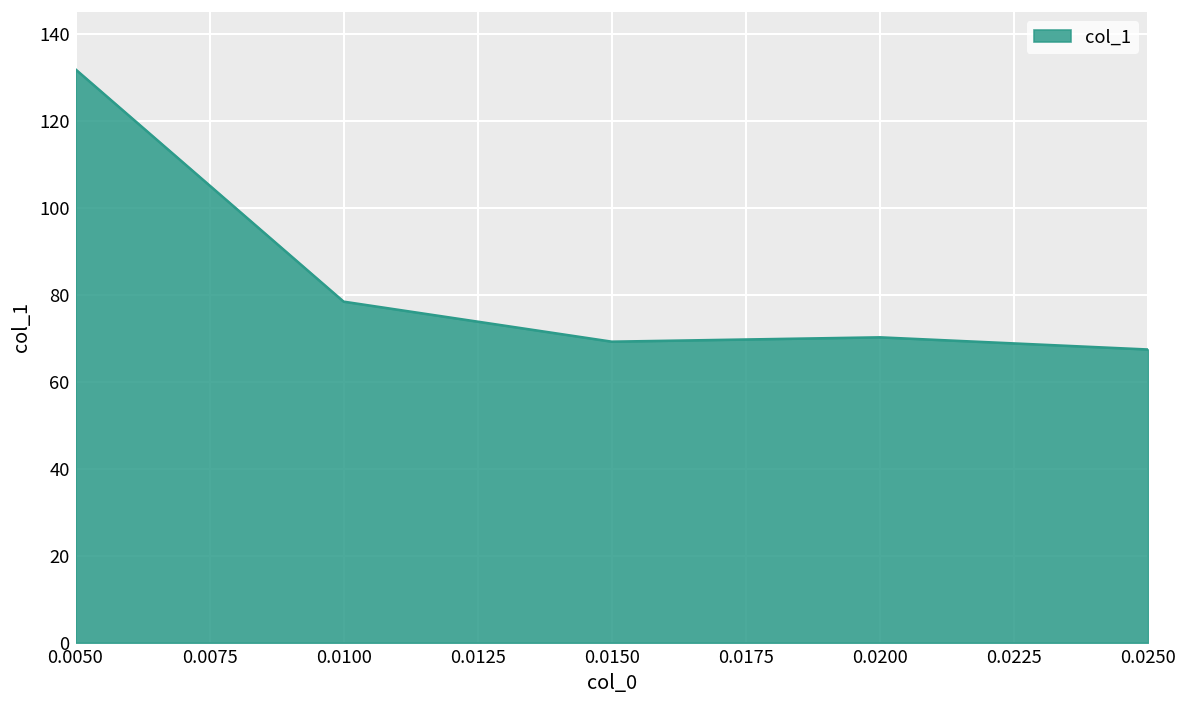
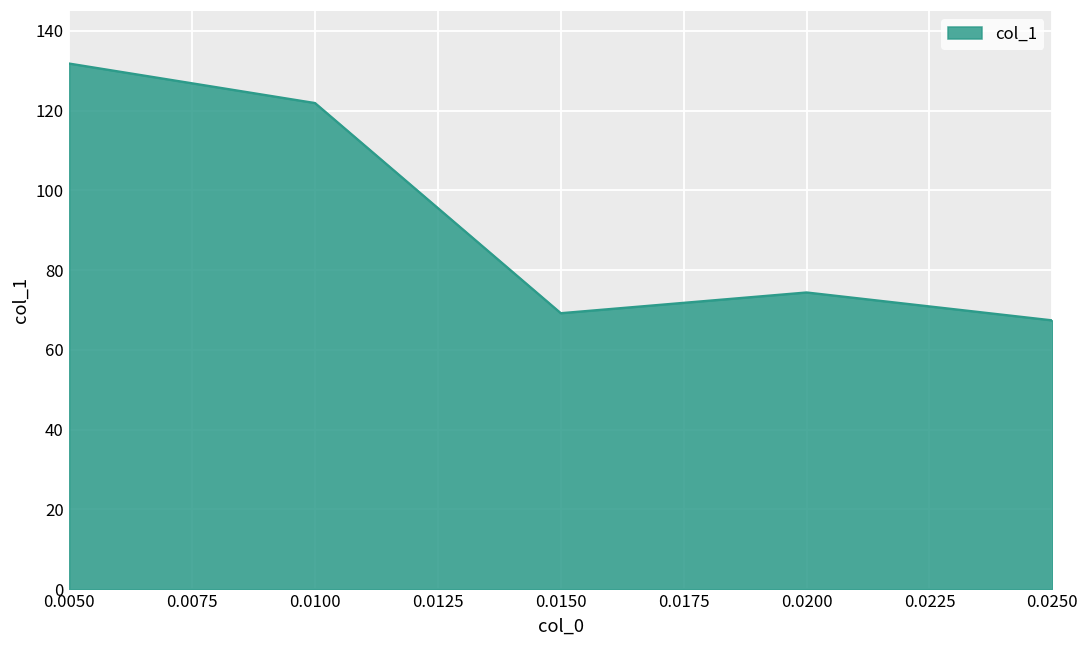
0.0100: 78 -> 122
0.0200: 70 -> 74
